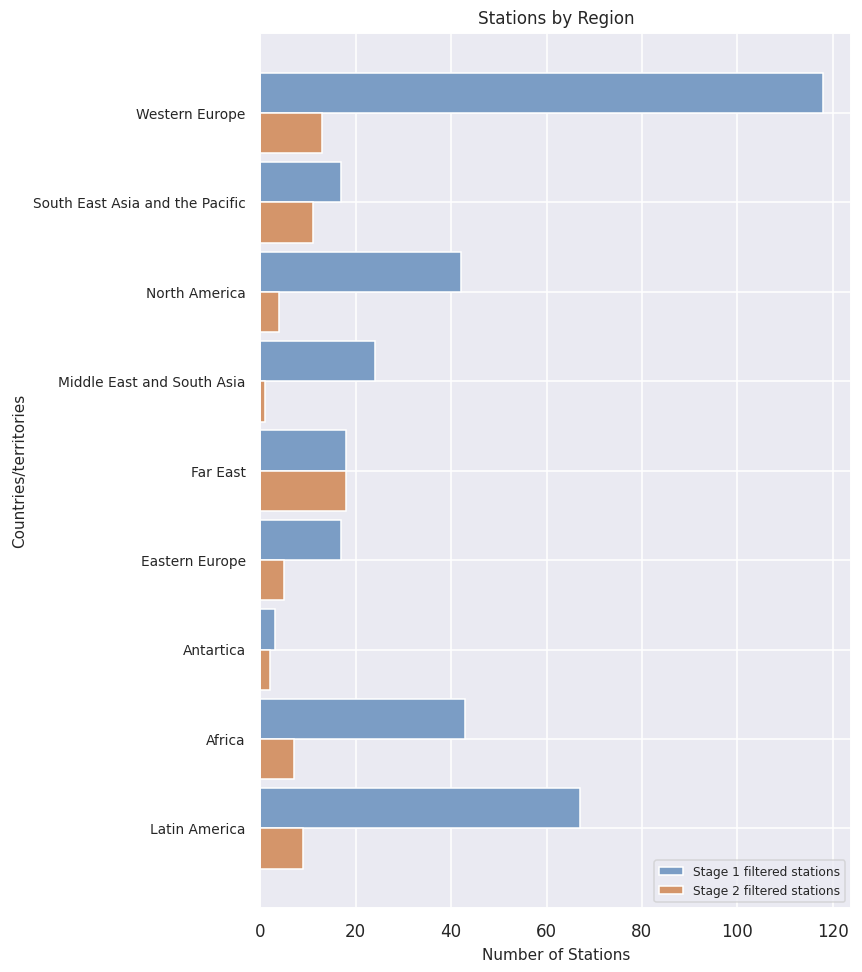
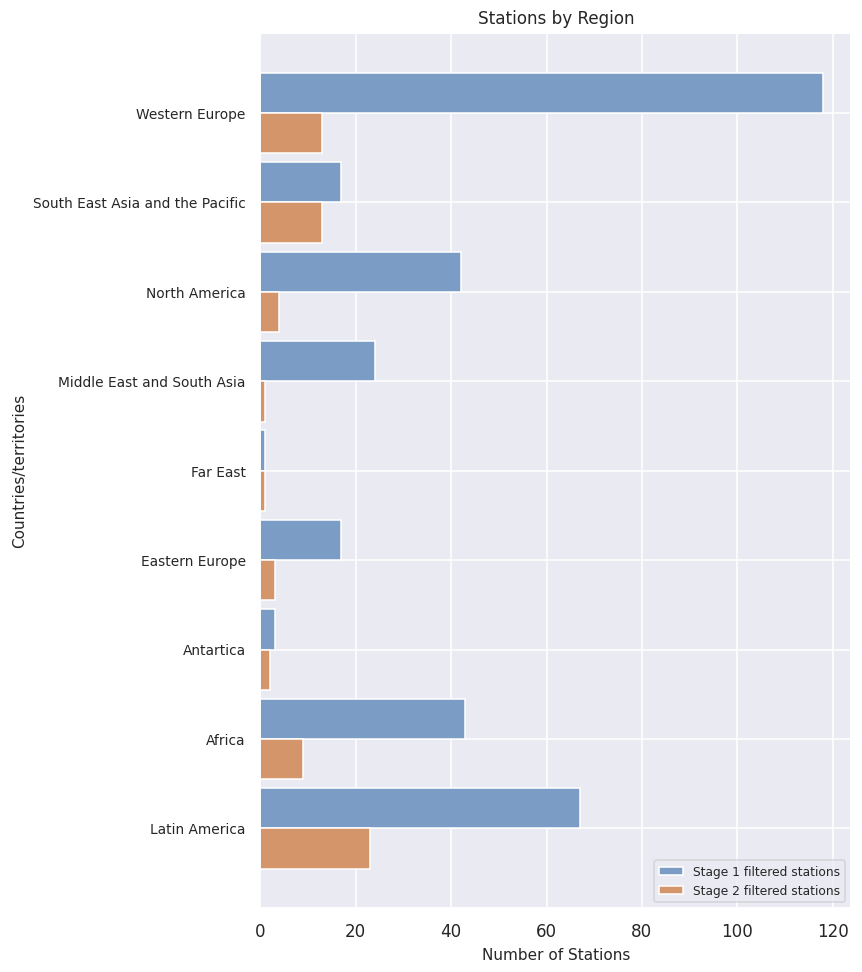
Stage 2 filtered stations, South East Asia and the Pacific: 11 -> 13
Stage 1 filtered stations, Far East: 18 -> 1
Stage 2 filtered stations, Far East: 18 -> 1
Stage 2 filtered stations, Eastern Europe: 5 -> 3
Stage 2 filtered stations, Africa: 7 -> 9
Stage 2 filtered stations, Latin America: 9 -> 23
